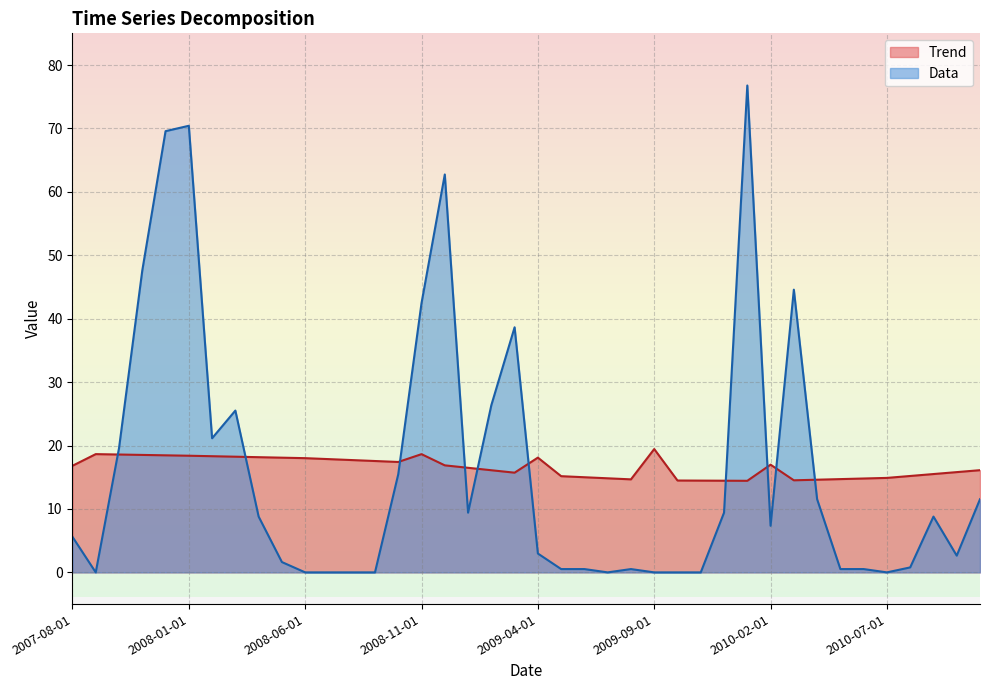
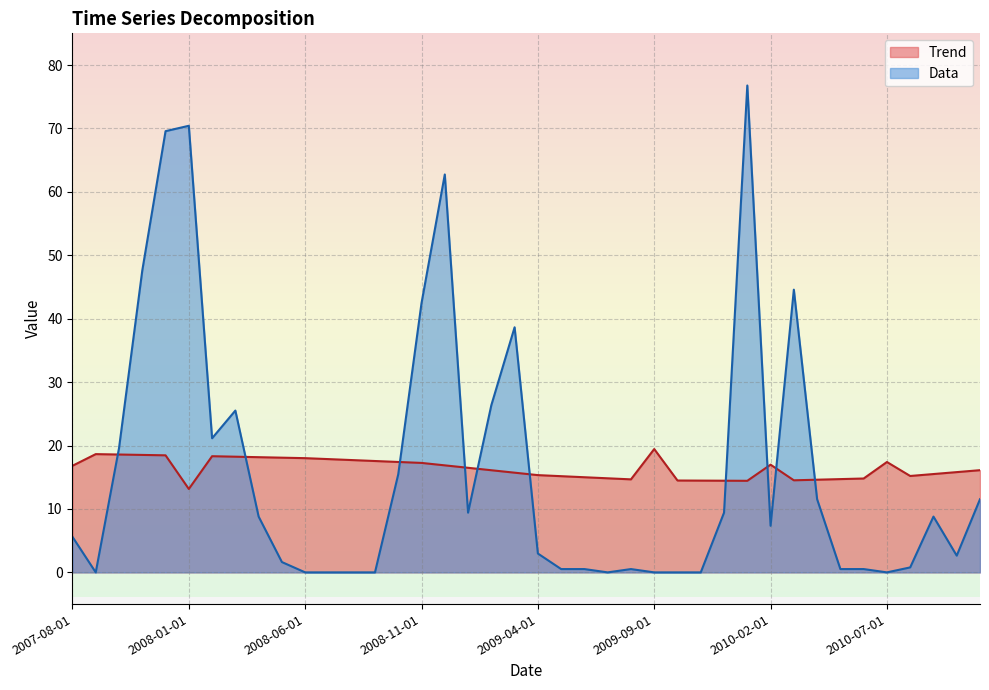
Trend, 2008-01-01: 18 -> 13
Trend, 2008-11-01: 19 -> 17
Trend, 2009-04-01: 18 -> 15
Trend, 2010-07-01: 15 -> 17
